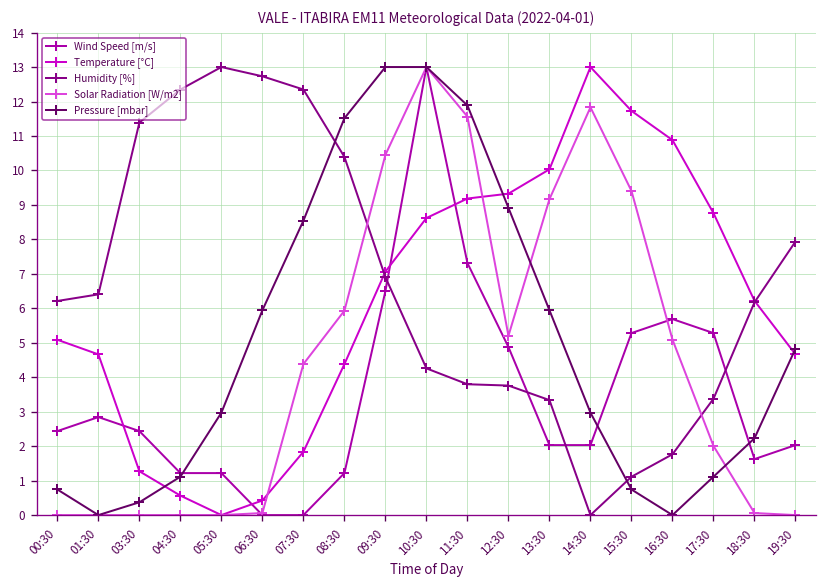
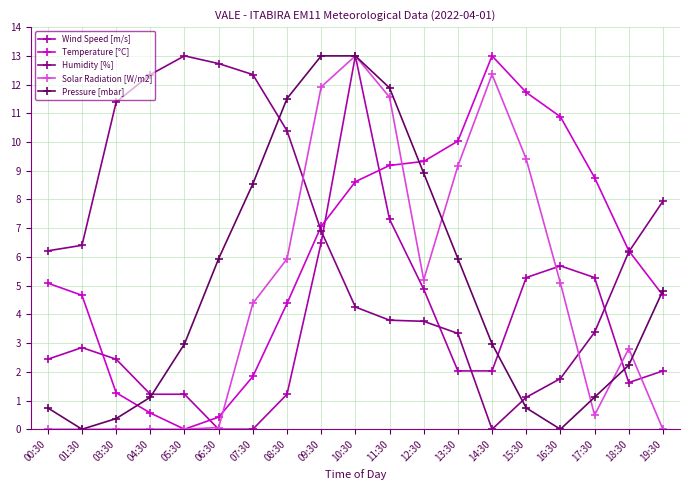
Solar Radiation [W/m2], 09:30: 10.5 -> 11.9
Solar Radiation [W/m2], 14:30: 11.8 -> 12.4
Solar Radiation [W/m2], 17:30: 2.0 -> 0.5
Solar Radiation [W/m2], 18:30: 0.1 -> 2.8
